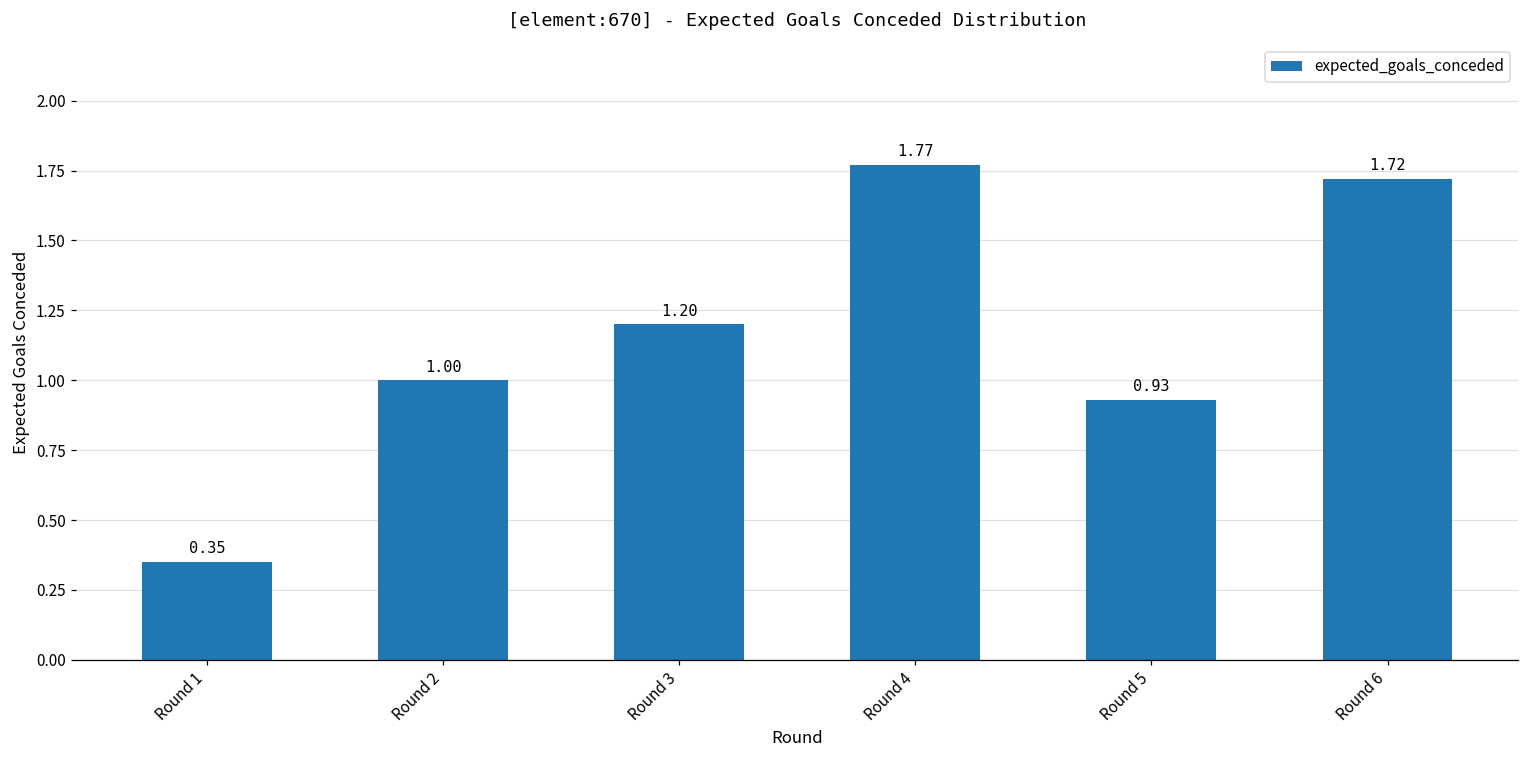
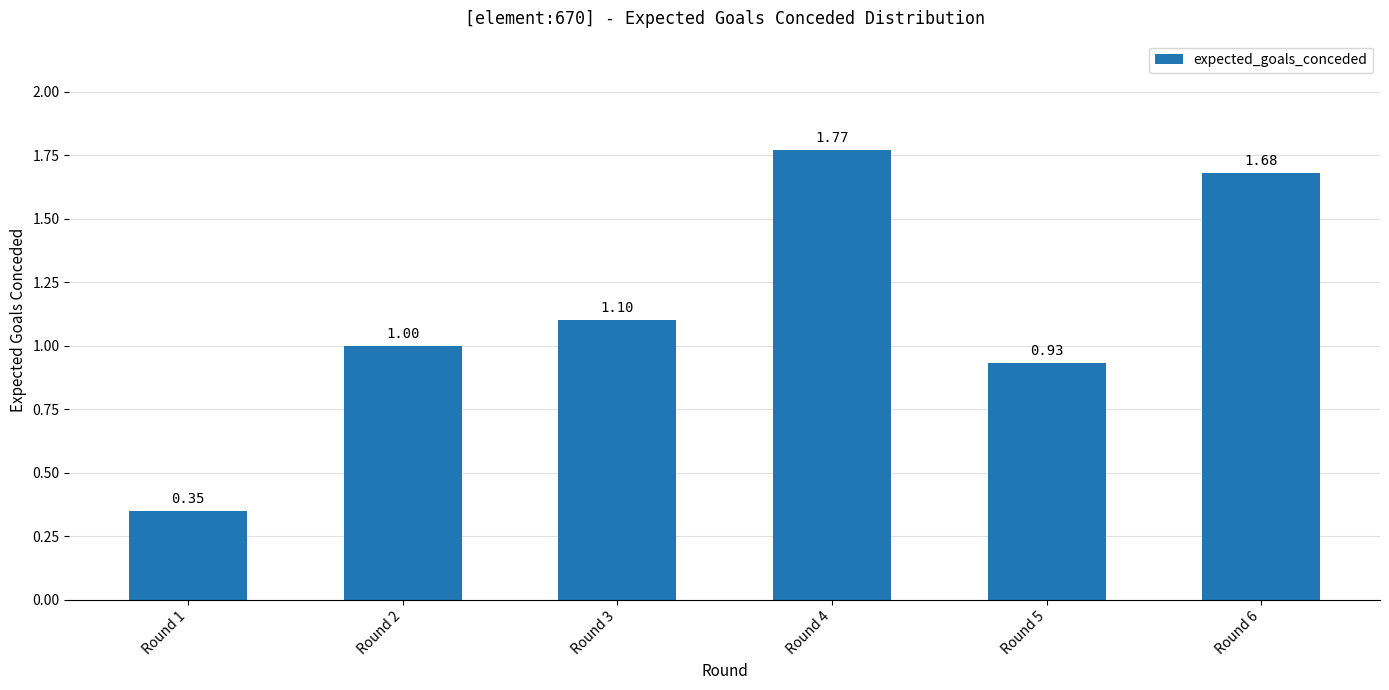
Round 3: 1.20 -> 1.10
Round 6: 1.72 -> 1.68
